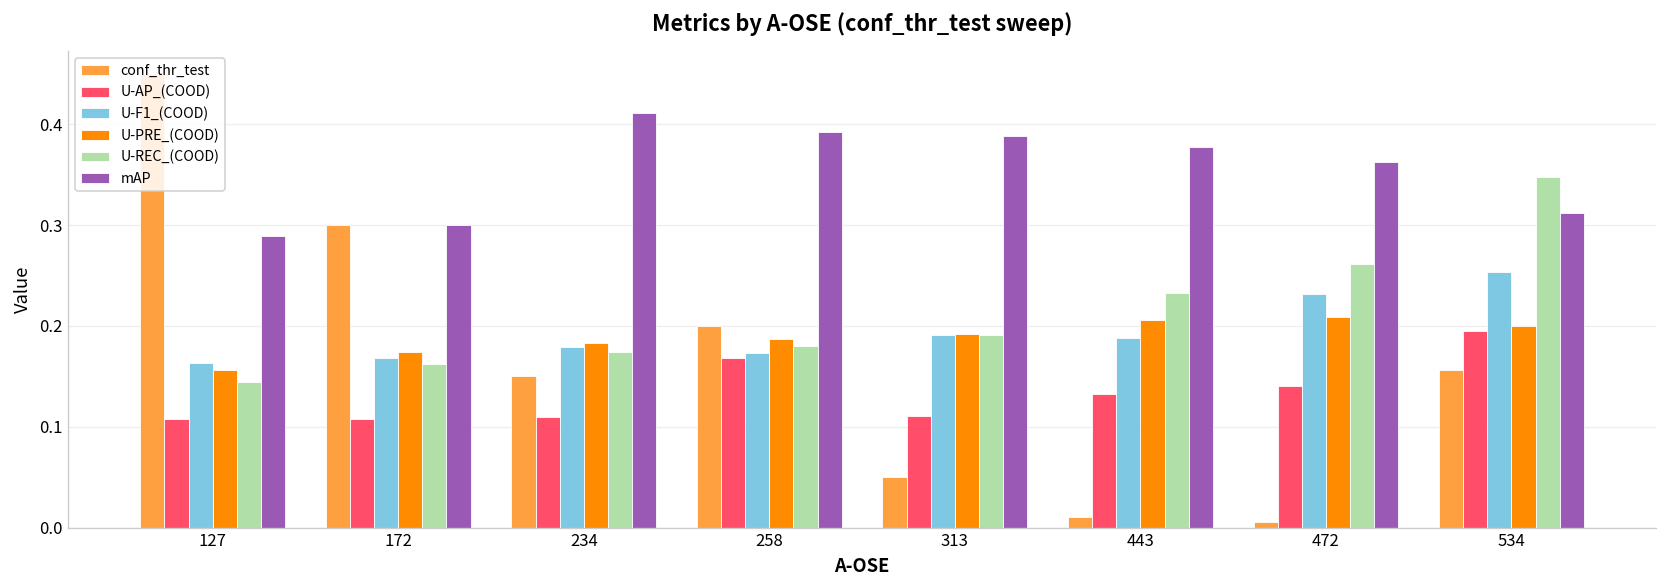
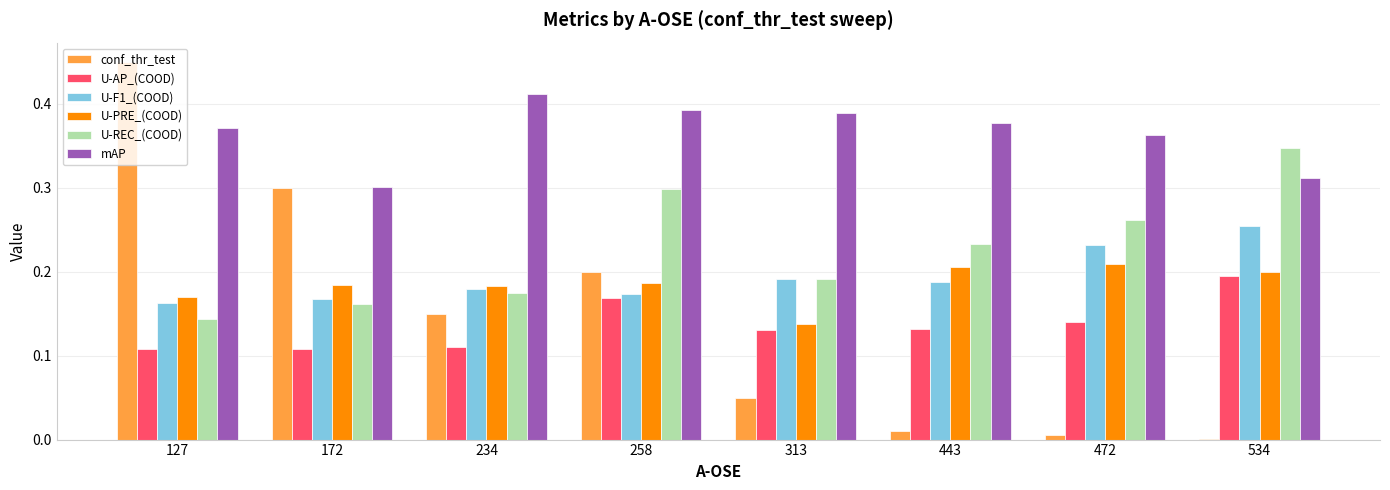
U-PRE_(COOD), 127: 0.16 -> 0.17
mAP, 127: 0.29 -> 0.37
U-PRE_(COOD), 172: 0.17 -> 0.18
U-REC_(COOD), 258: 0.18 -> 0.30
U-AP_(COOD), 313: 0.11 -> 0.13
U-PRE_(COOD), 313: 0.19 -> 0.14
conf_thr_test, 534: 0.16 -> 0.00
